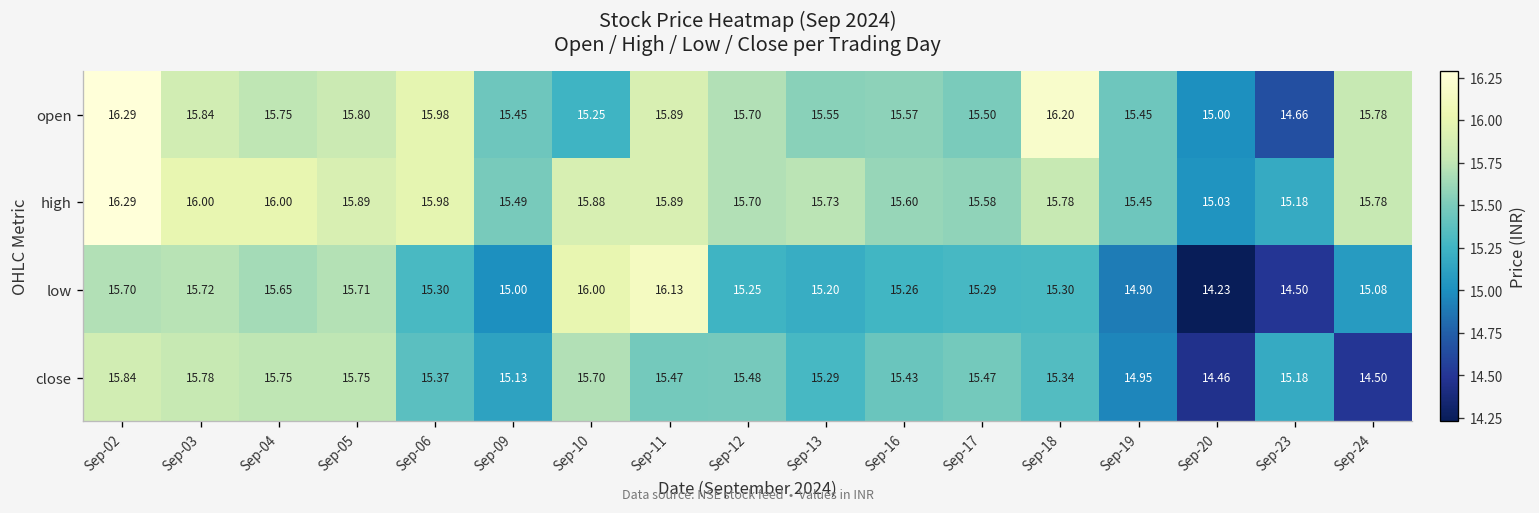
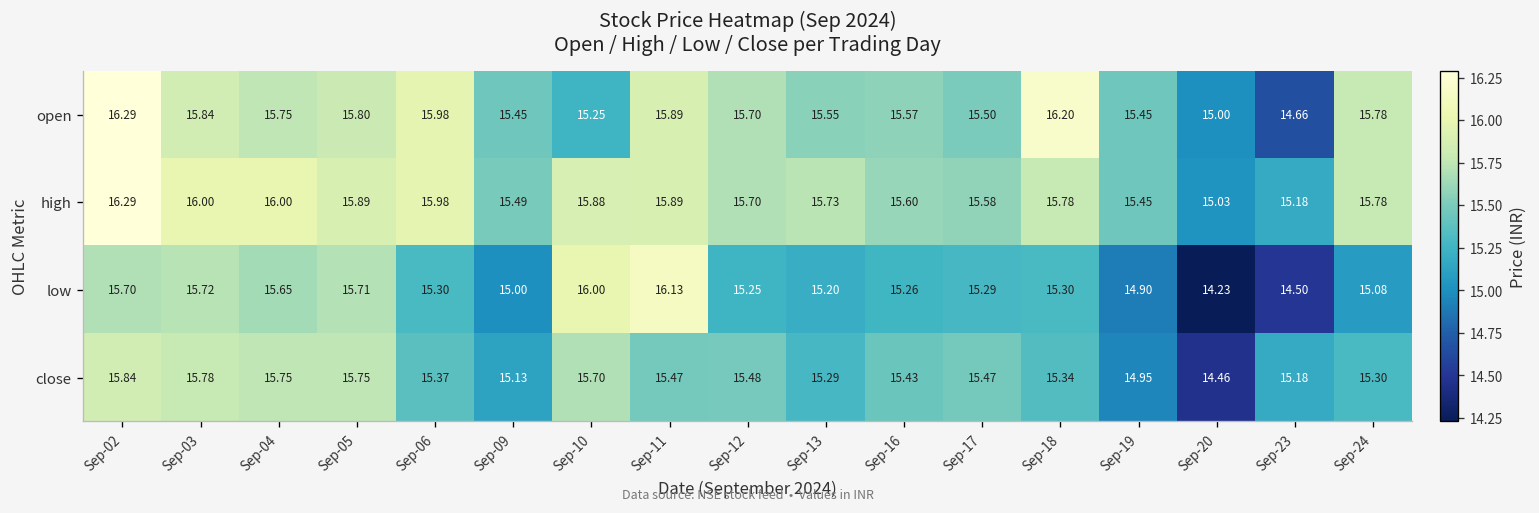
close, Sep-24: 14.50 -> 15.30
